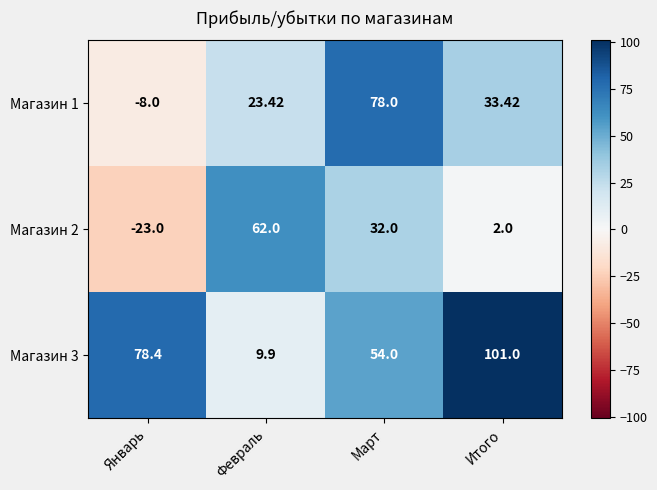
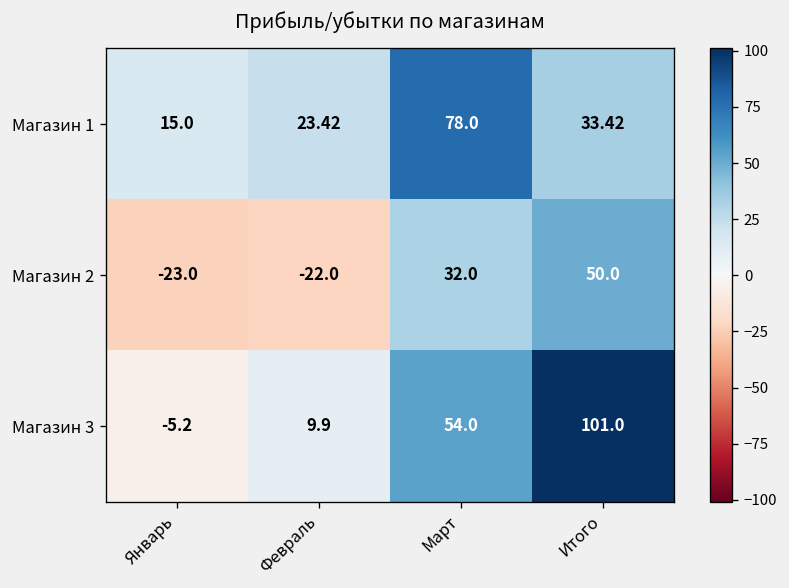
Магазин 1, Январь: -8.0 -> 15.0
Магазин 2, Февраль: 62.0 -> -22.0
Магазин 2, Итого: 2.0 -> 50.0
Магазин 3, Январь: 78.4 -> -5.2
